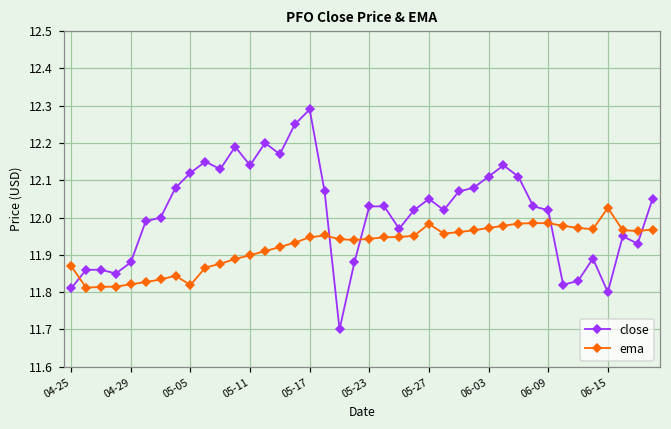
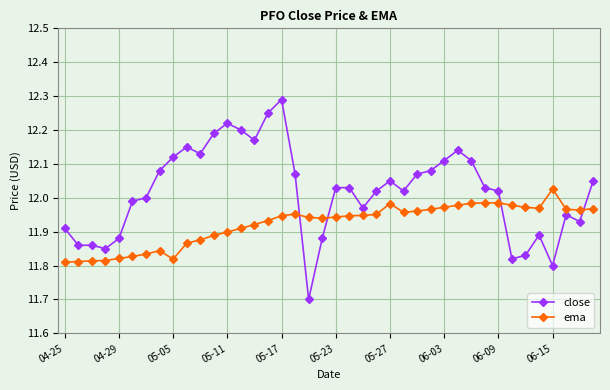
close, 04-25: 11.81 -> 11.91
ema, 04-25: 11.87 -> 11.81
close, 05-11: 12.14 -> 12.22
